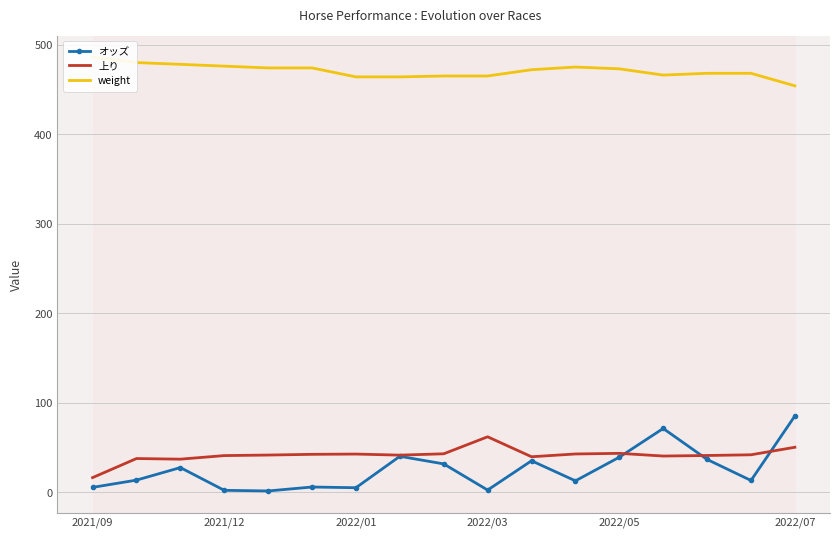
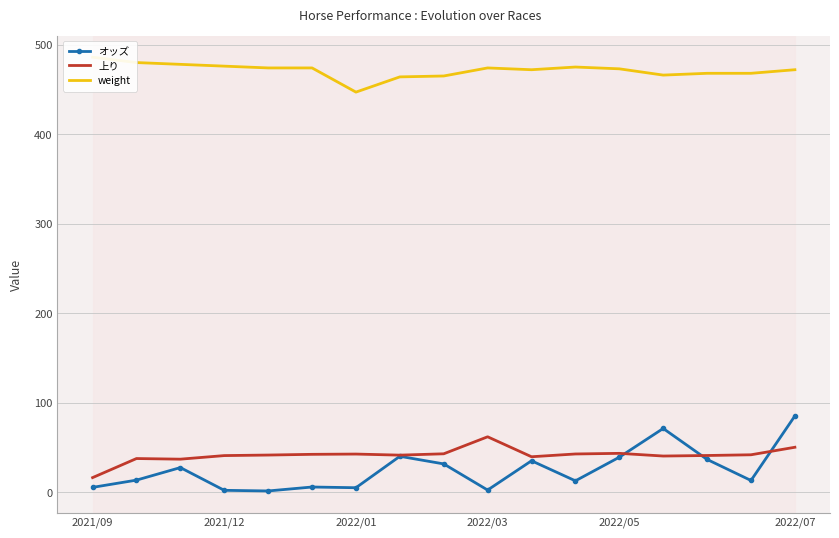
weight, 2022/01: 460 -> 450
weight, 2022/03: 465 -> 474
weight, 2022/07: 450 -> 470
